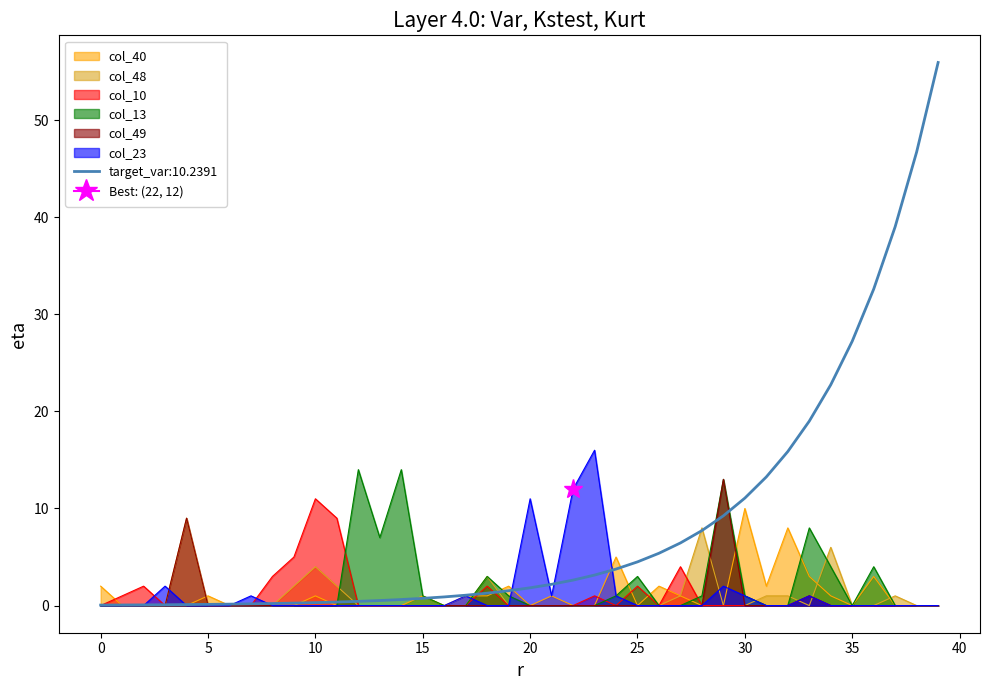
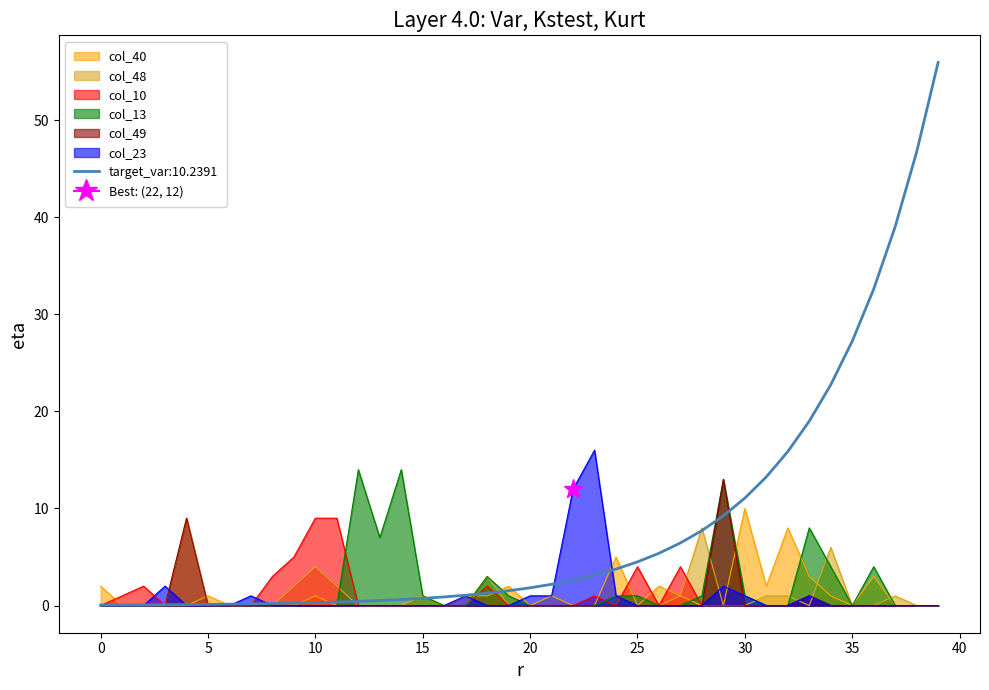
col_10, 10: 11 -> 9
col_23, 20: 11 -> 1
col_10, 25: 2 -> 4
col_13, 25: 3 -> 1
